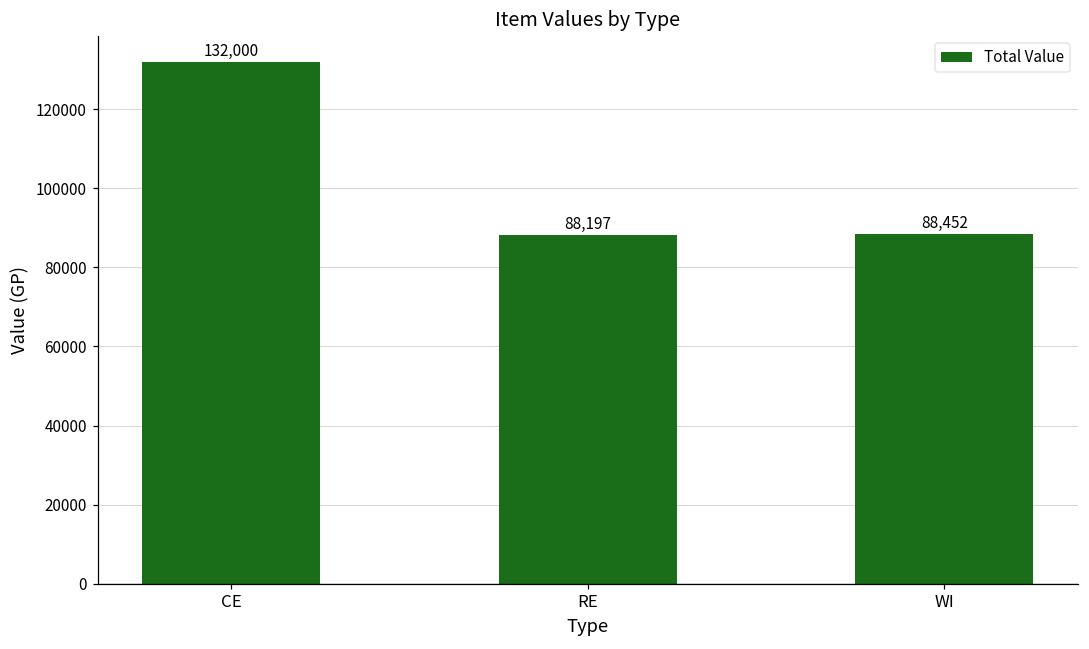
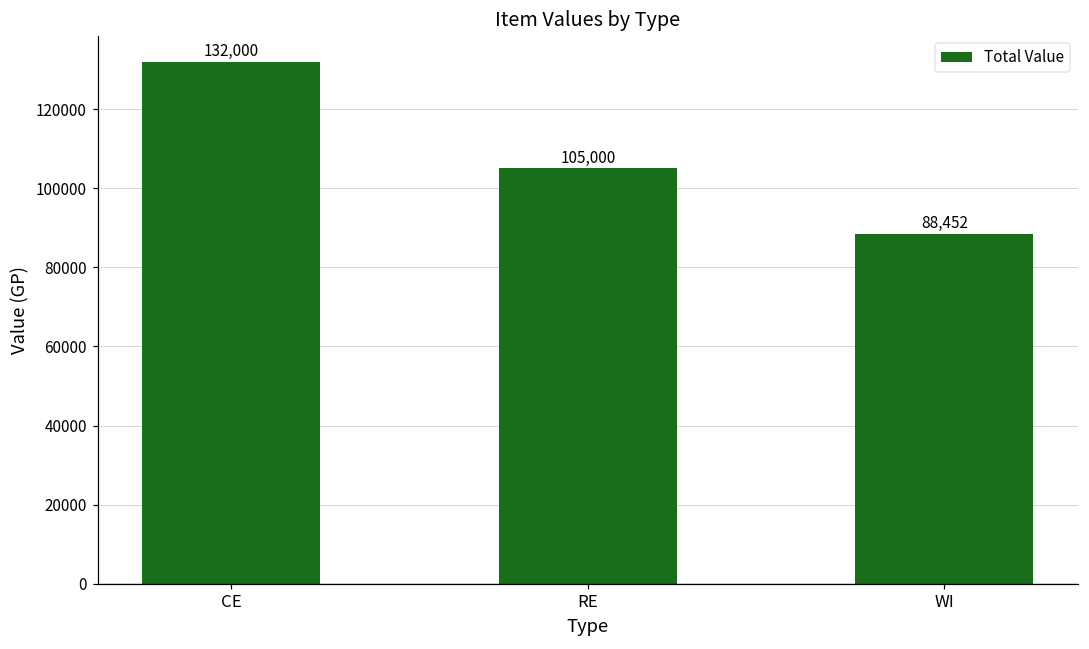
RE: 88,197 -> 105,000
